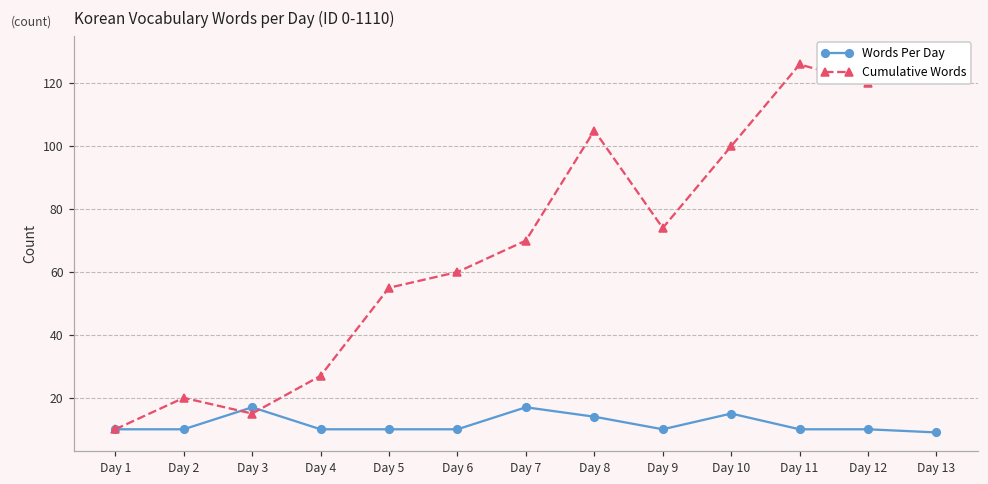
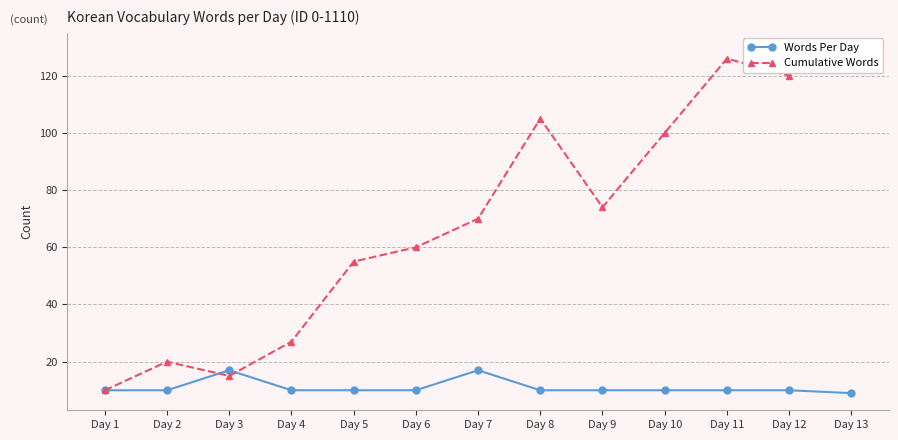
Words Per Day, Day 8: 14 -> 10
Words Per Day, Day 10: 15 -> 10
